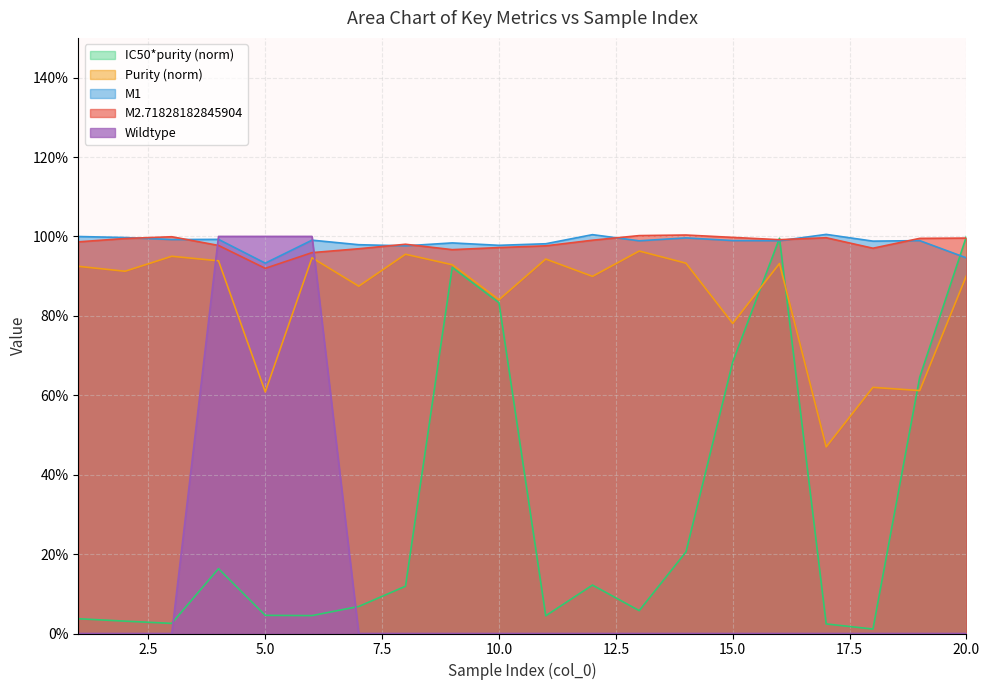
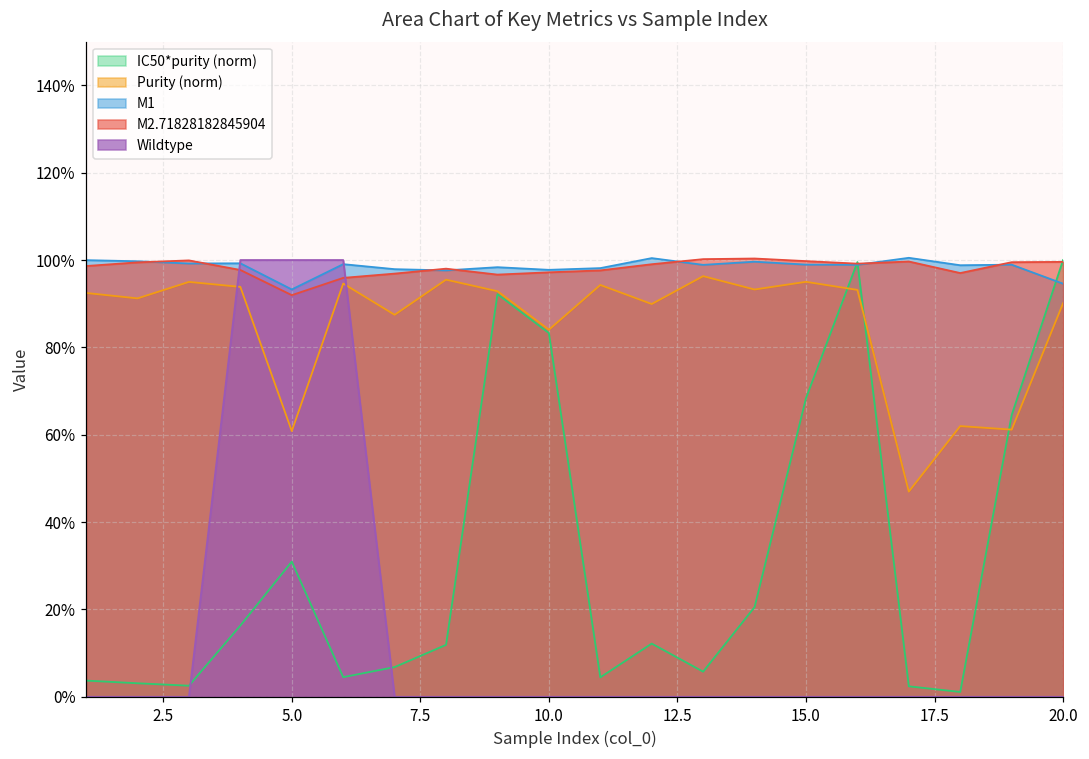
IC50*purity (norm), 5.0: 5% -> 31%
Purity (norm), 15.0: 78% -> 95%
